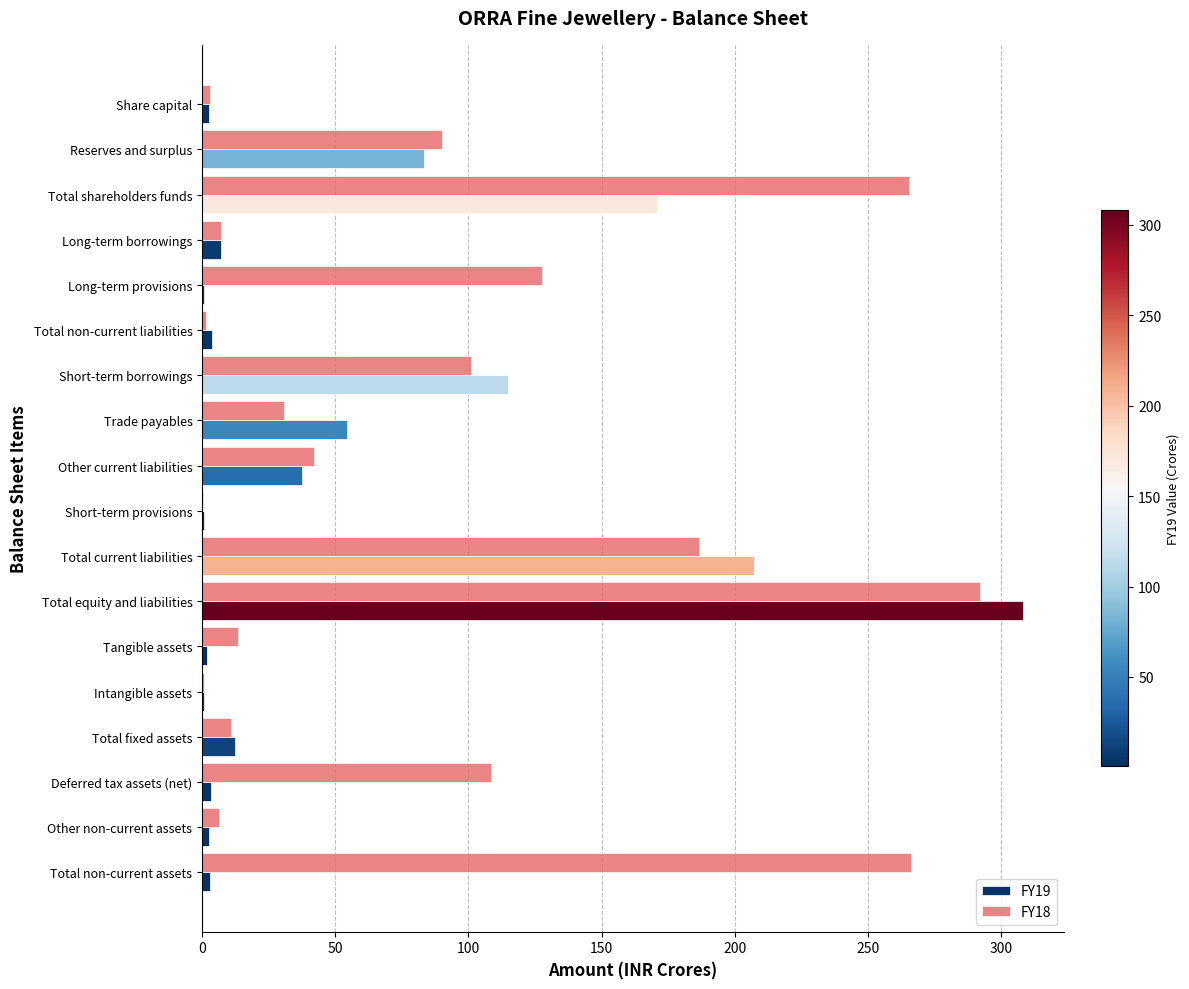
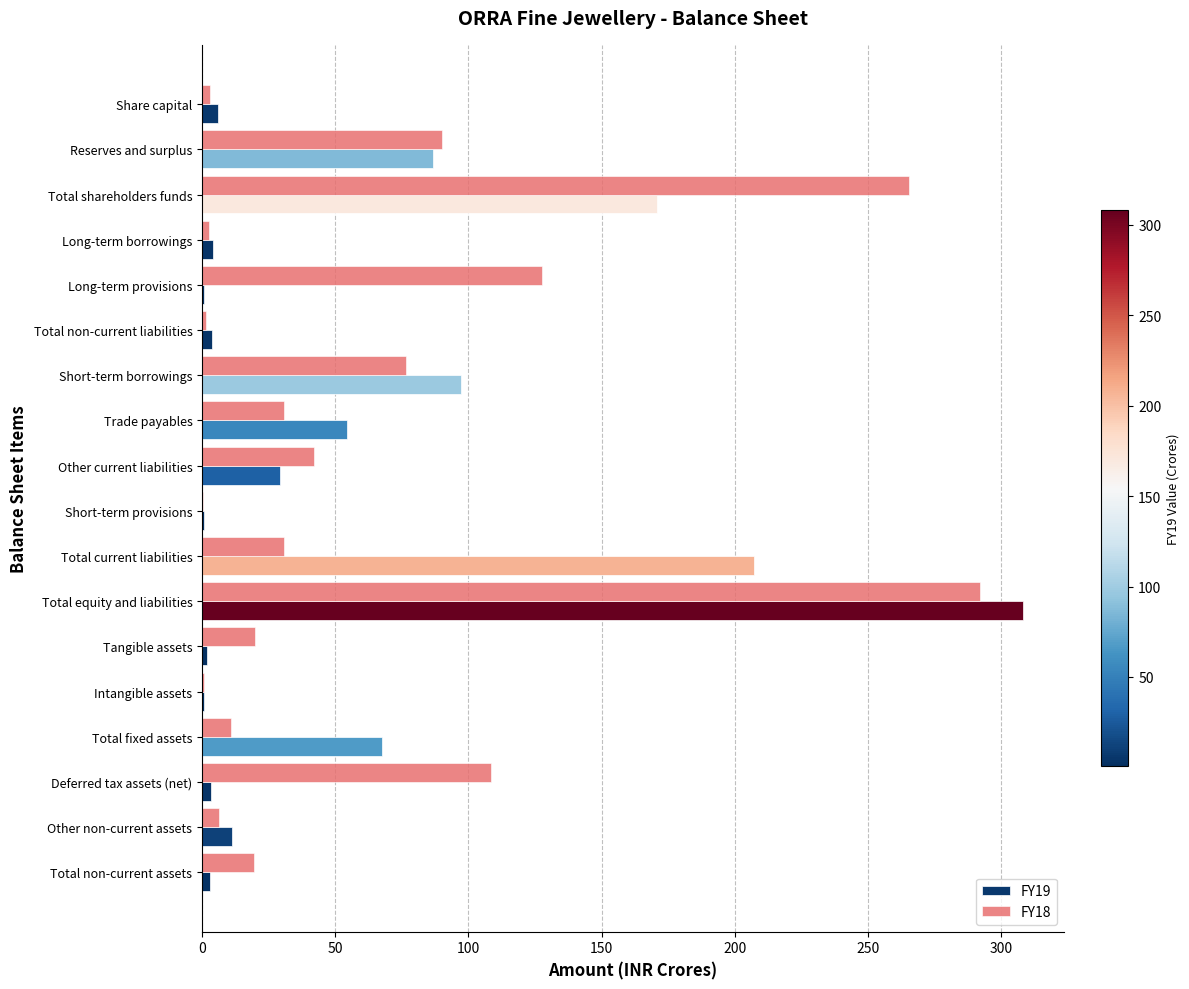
FY19, Share capital: 3 -> 6
FY19, Reserves and surplus: 83 -> 87
FY18, Long-term borrowings: 7 -> 3
FY19, Long-term borrowings: 7 -> 4
FY18, Short-term borrowings: 101 -> 77
FY19, Short-term borrowings: 115 -> 97
FY19, Other current liabilities: 38 -> 29
FY18, Total current liabilities: 187 -> 31
FY18, Tangible assets: 13 -> 20
FY19, Total fixed assets: 12 -> 67
FY19, Other non-current assets: 3 -> 11
FY18, Total non-current assets: 266 -> 19
